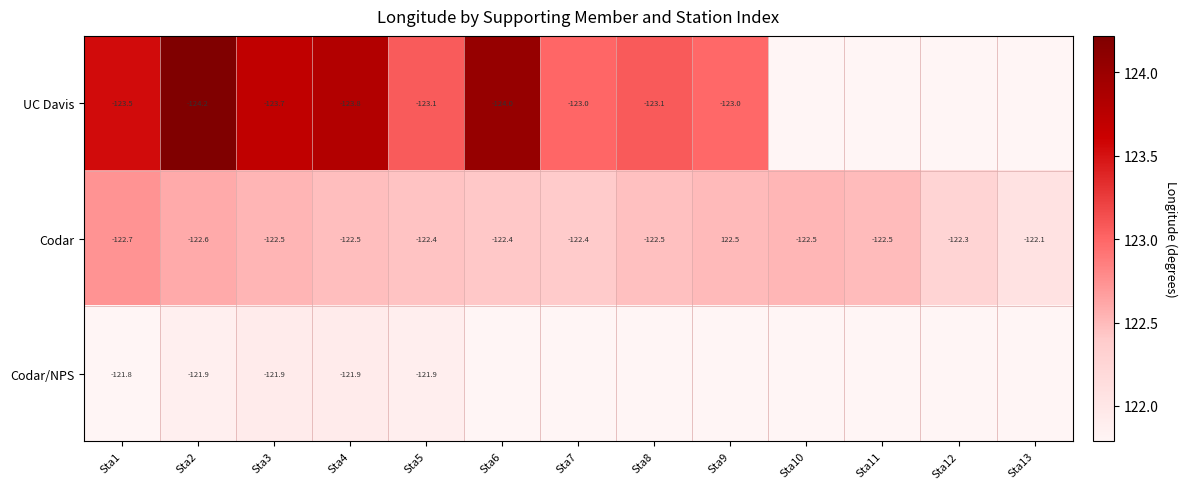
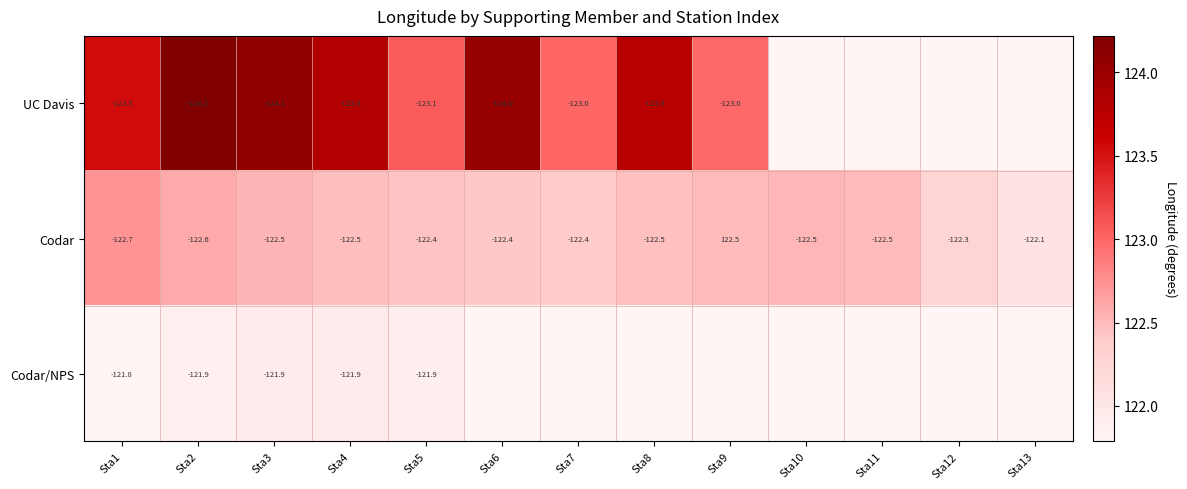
UC Davis, Sta3: -123.7 -> -124.1
UC Davis, Sta8: -123.1 -> -123.8
